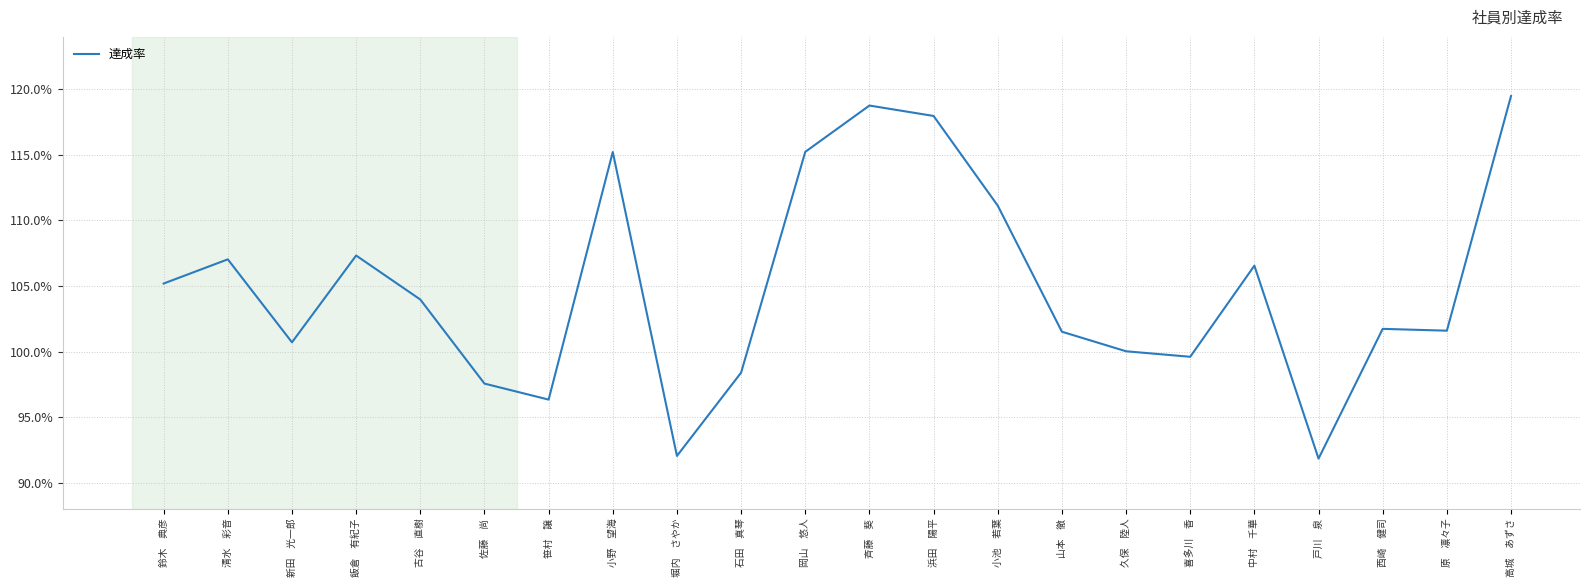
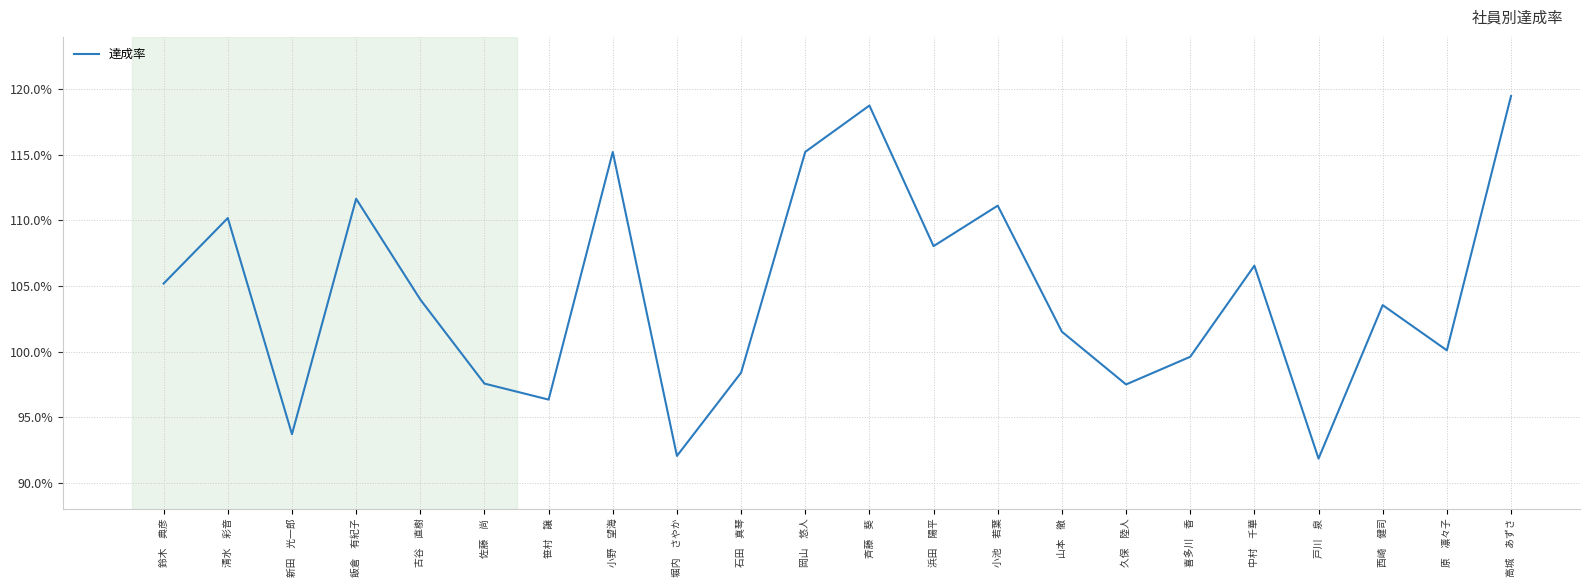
清水 彩音: 107.0% -> 110.2%
新田 光一郎: 100.7% -> 93.7%
飯倉 有紀子: 107.3% -> 111.7%
浜田 陽平: 118.0% -> 108.0%
久保 陸人: 100.0% -> 97.5%
西崎 健司: 101.7% -> 103.5%
原 凛々子: 101.6% -> 100.1%
